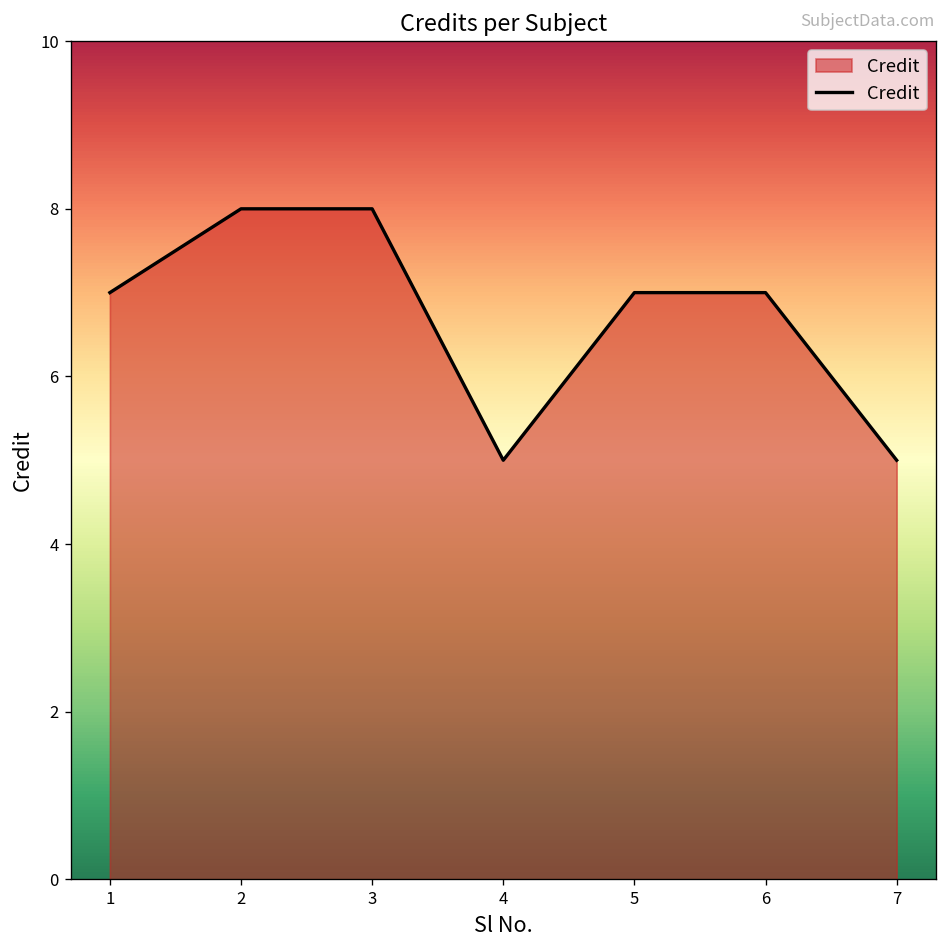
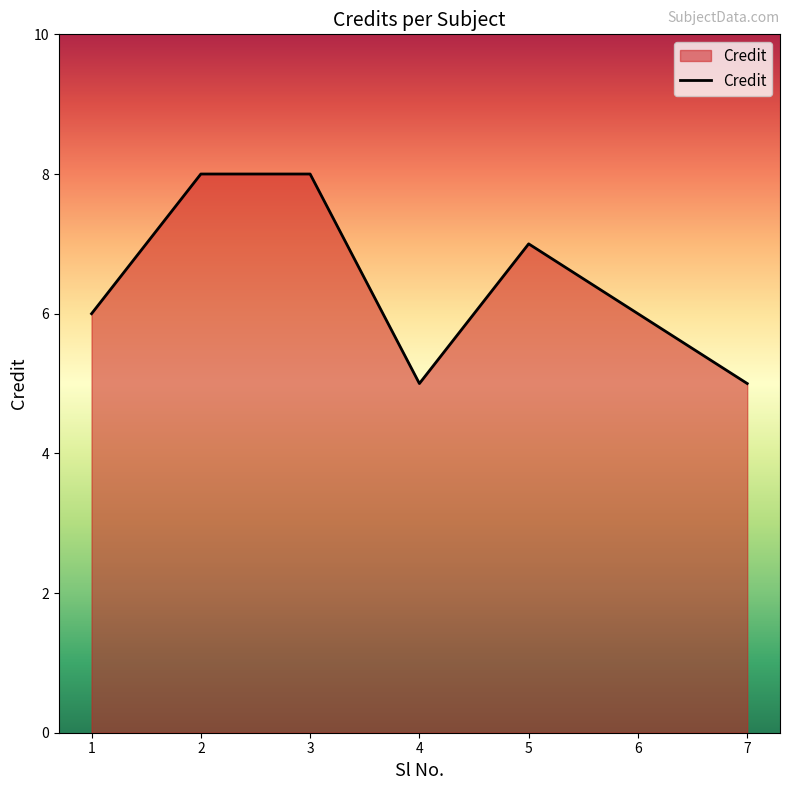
1: 7 -> 6
6: 7 -> 6
